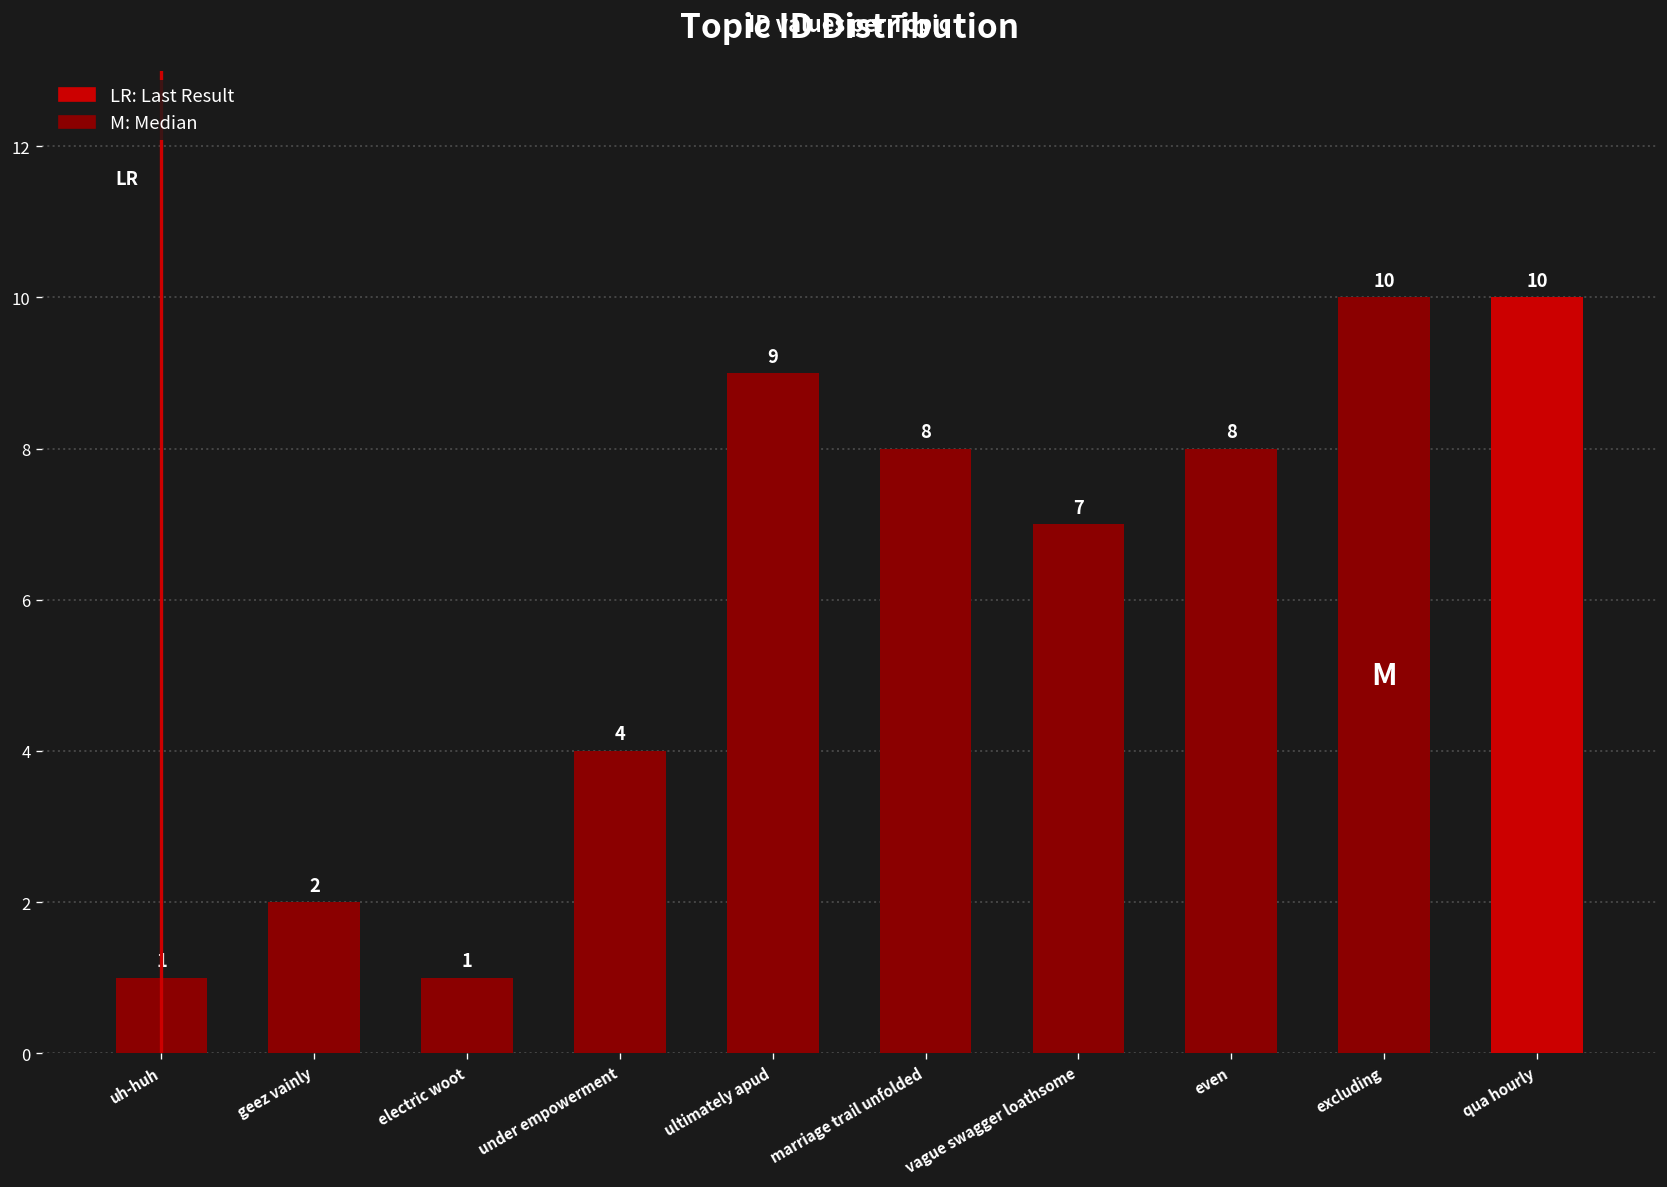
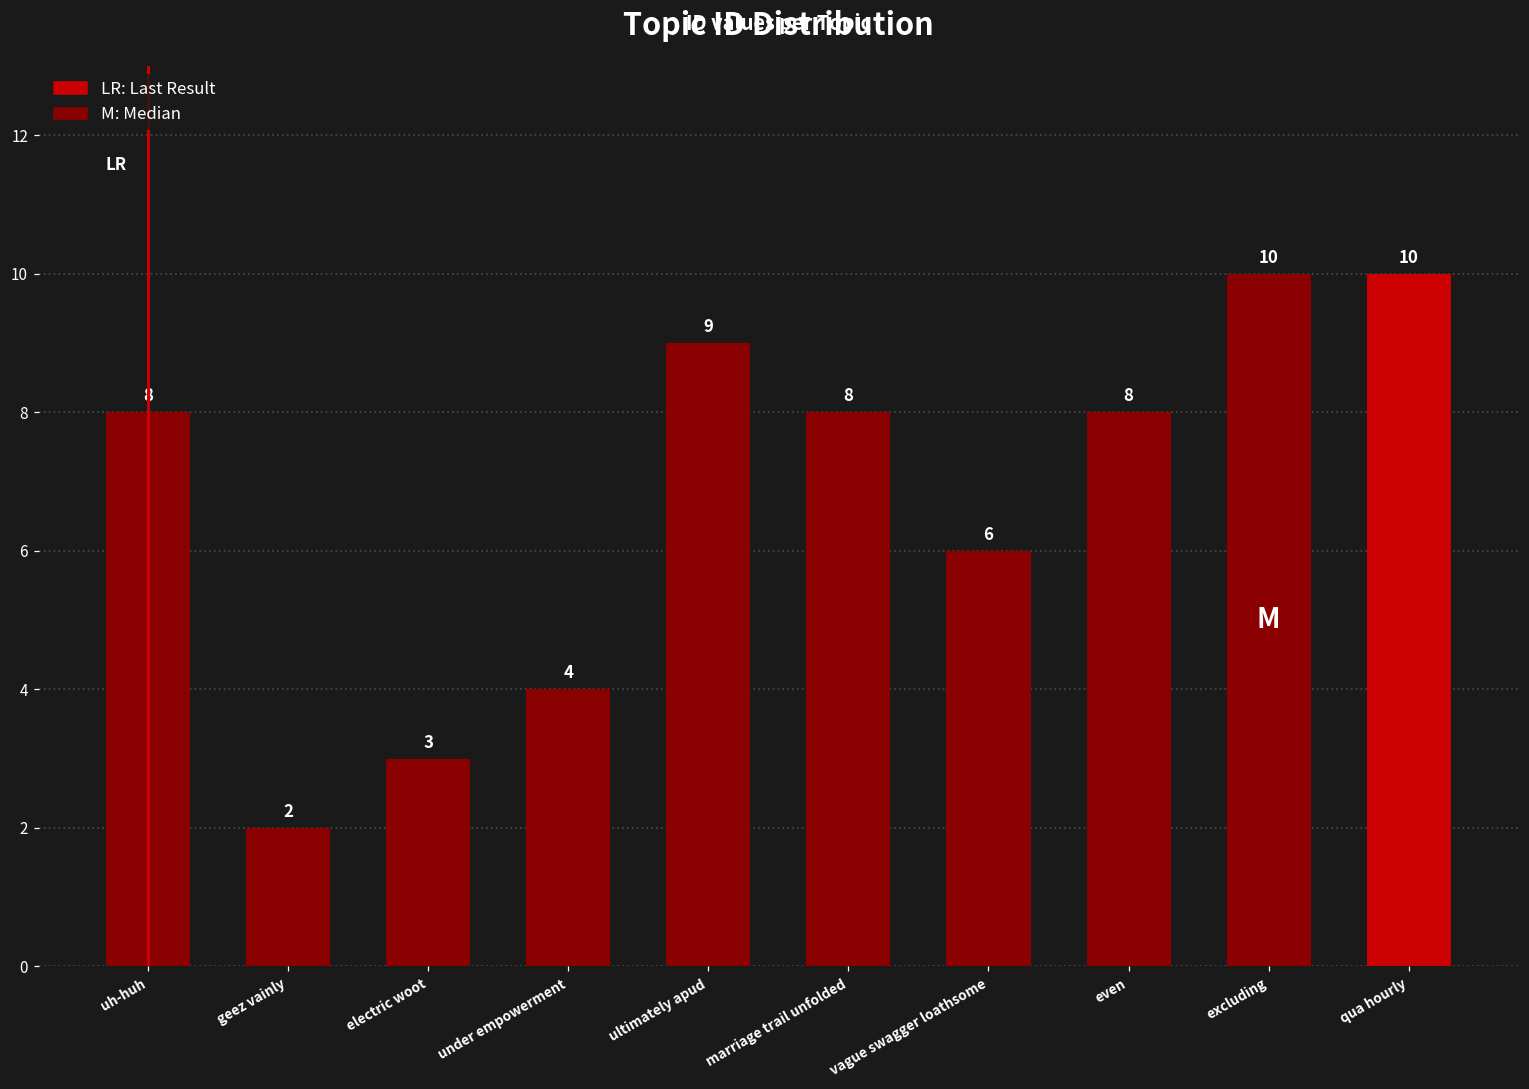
uh-huh: 1 -> 8
electric woot: 1 -> 3
vague swagger loathsome: 7 -> 6
